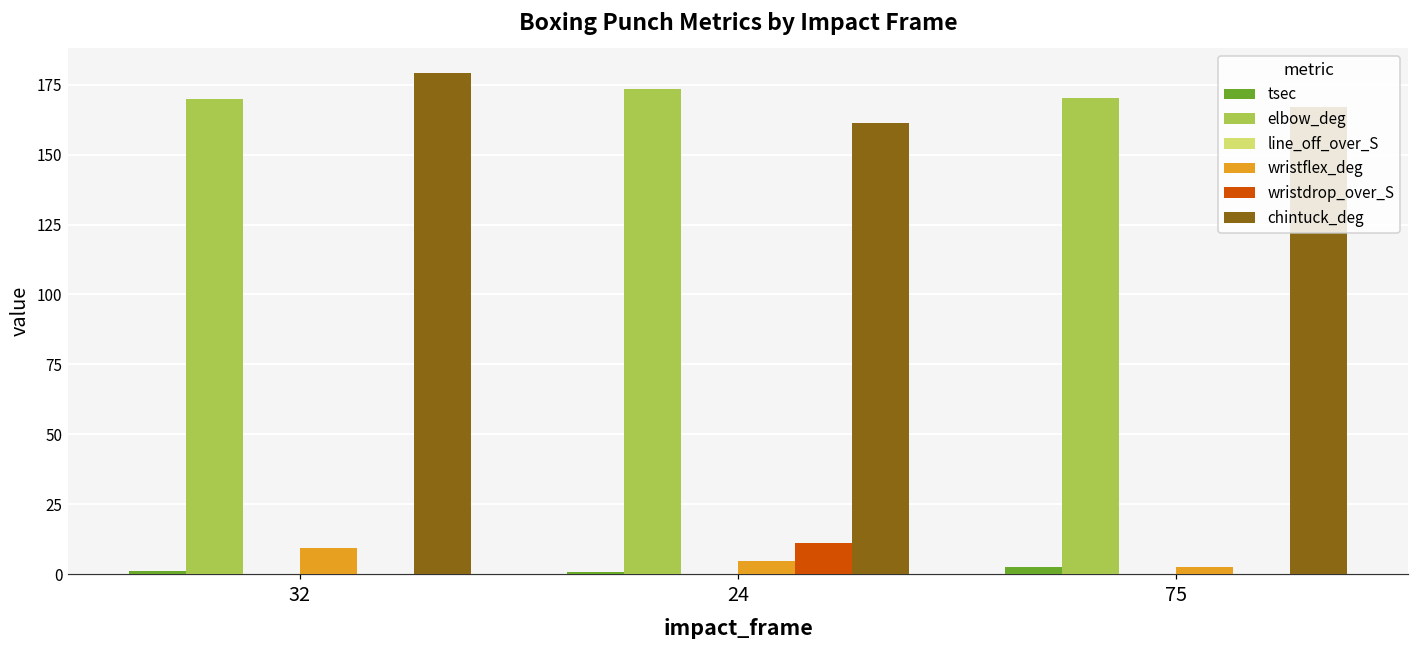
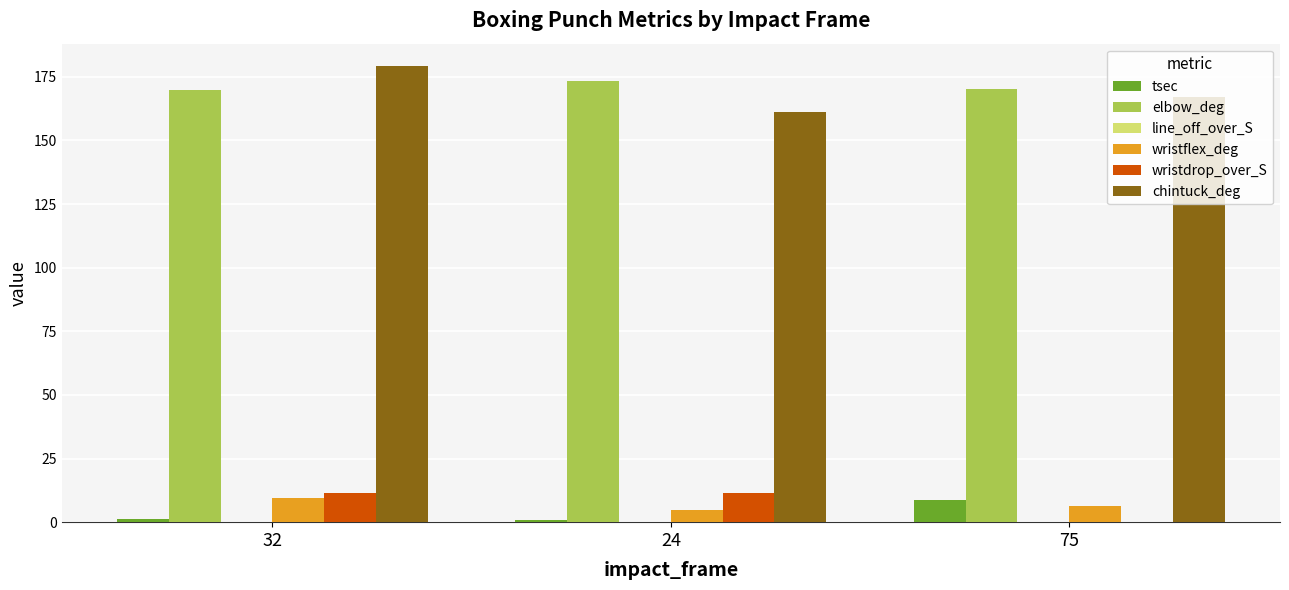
wristdrop_over_S, 32: 0 -> 11
tsec, 75: 3 -> 9
wristflex_deg, 75: 3 -> 6
